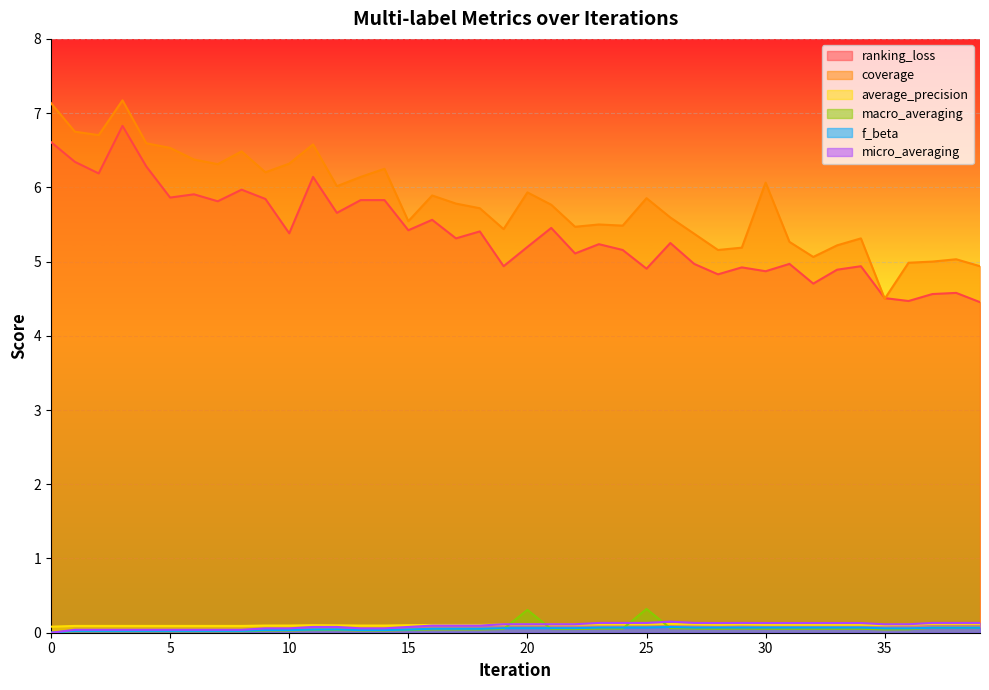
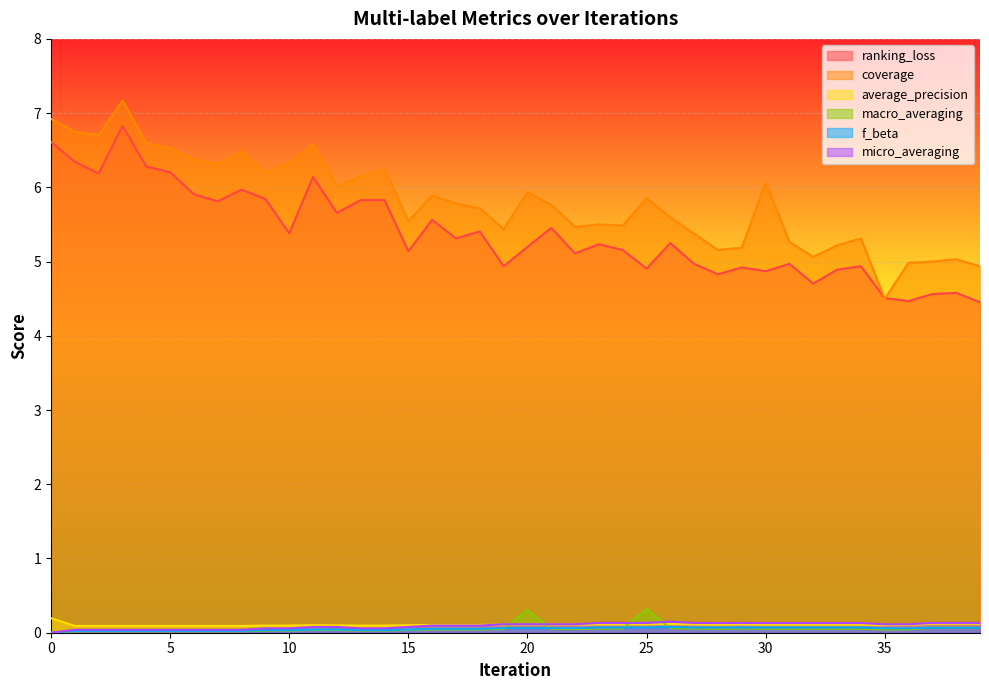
coverage, 0: 7.1 -> 6.9
average_precision, 0: 0.1 -> 0.2
ranking_loss, 5: 5.9 -> 6.2
ranking_loss, 15: 5.4 -> 5.1
